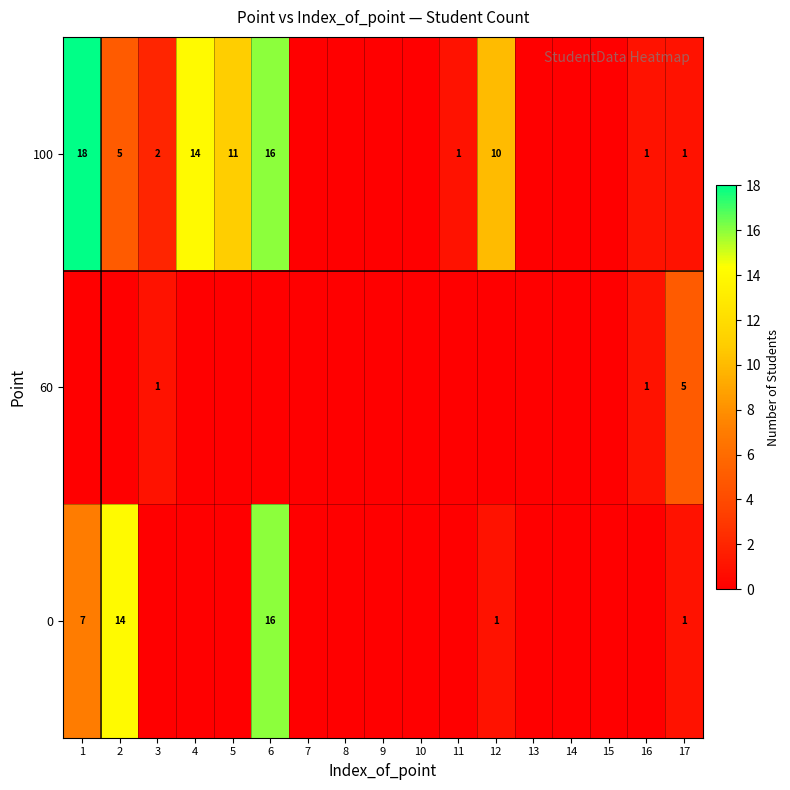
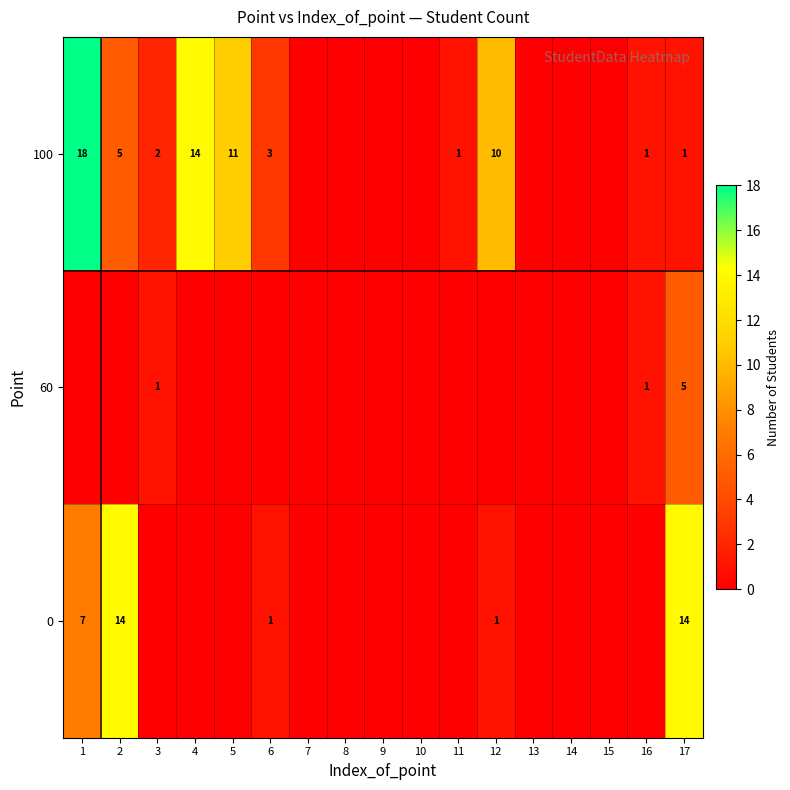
100, 6: 16 -> 3
0, 6: 16 -> 1
0, 17: 1 -> 14
